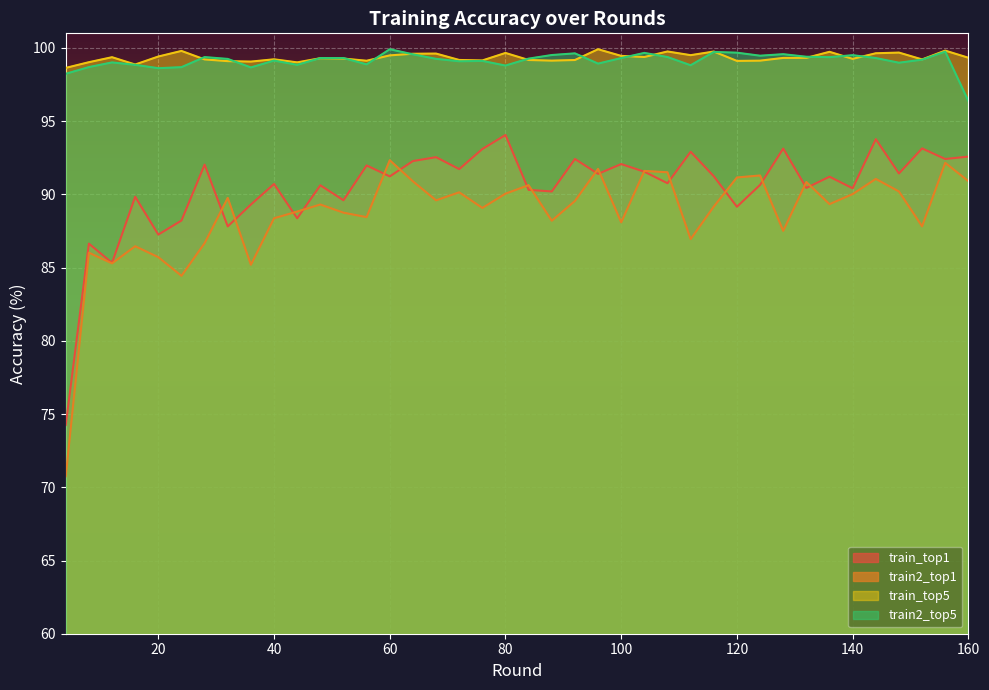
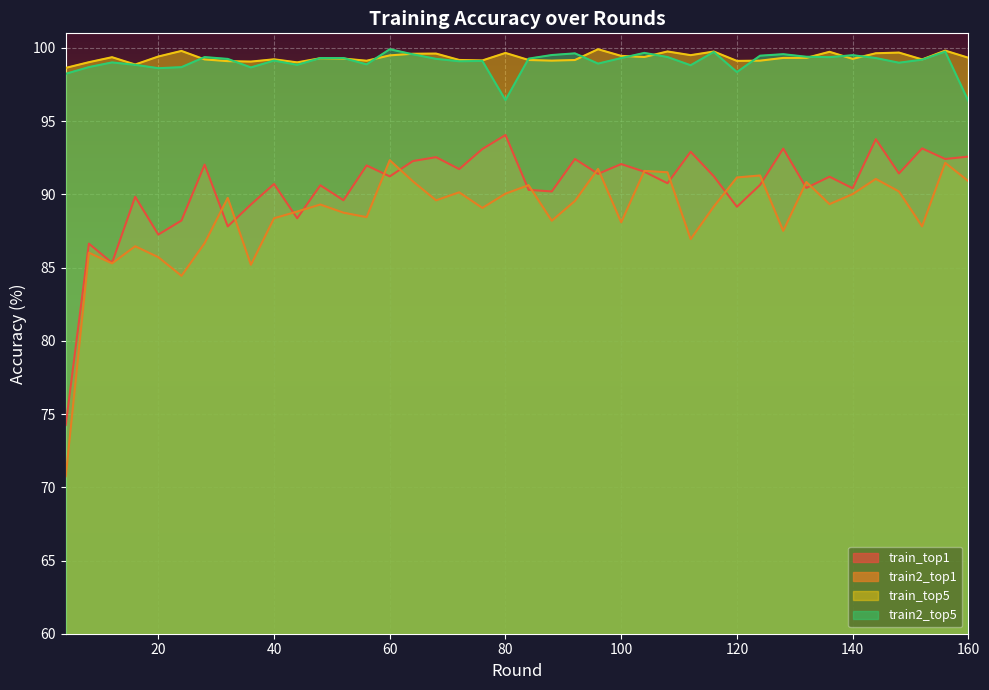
train2_top5, 80: 98.8 -> 96.4
train2_top5, 120: 99.7 -> 98.4
